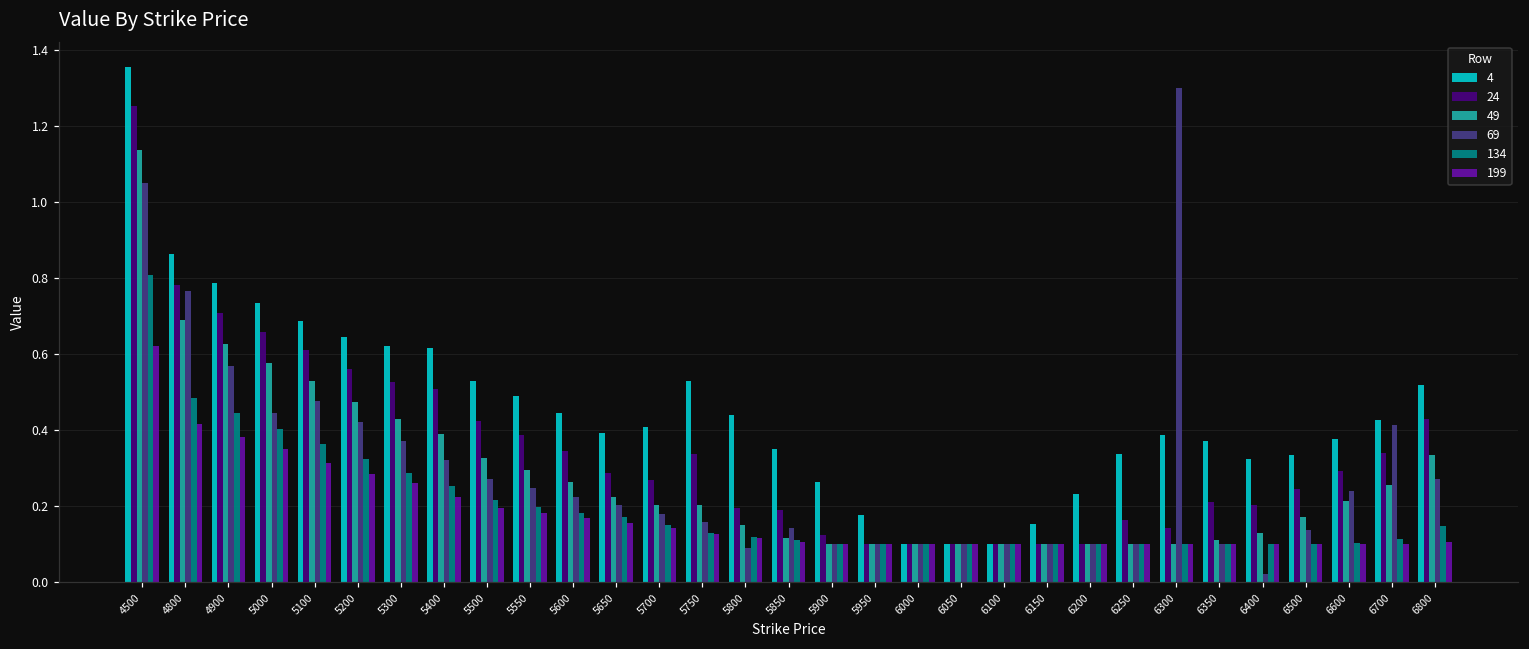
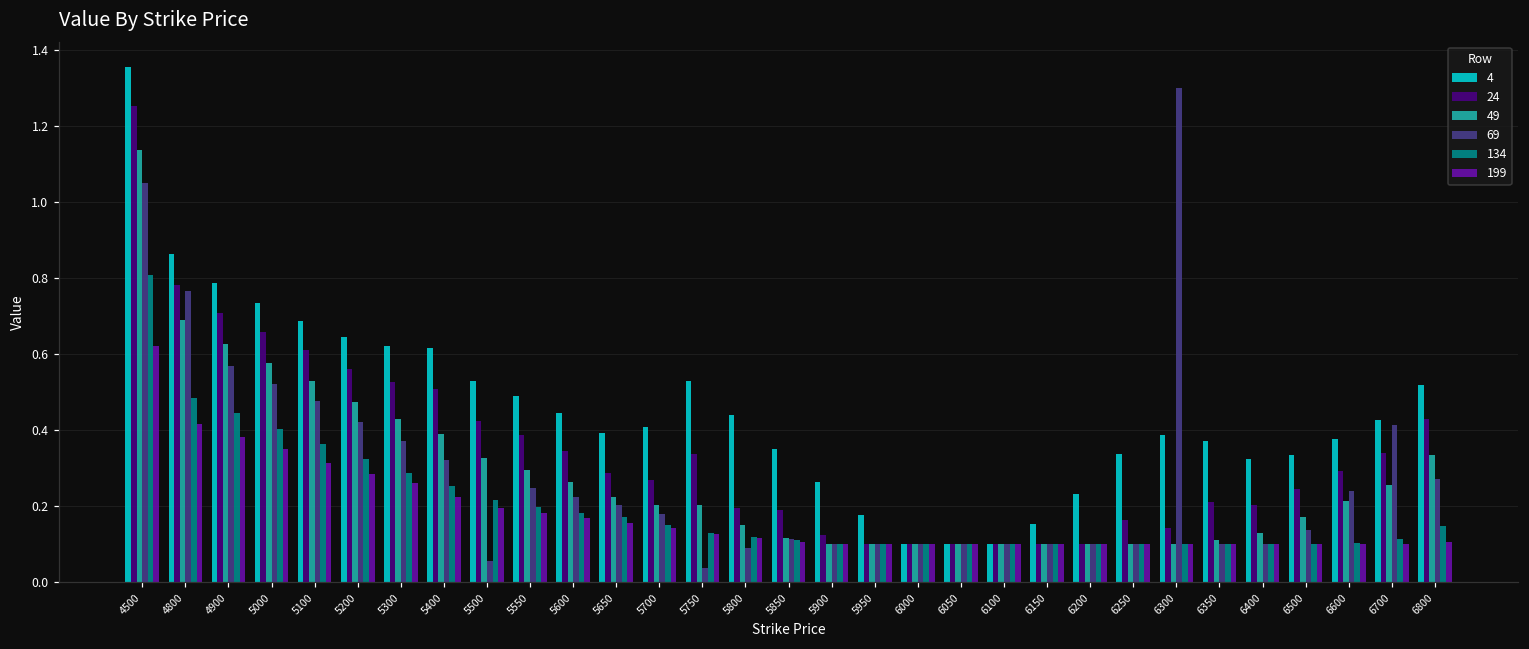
69, 5000: 0.44 -> 0.52
69, 5500: 0.27 -> 0.06
69, 5750: 0.16 -> 0.04
69, 5850: 0.14 -> 0.11
69, 6400: 0.02 -> 0.10
